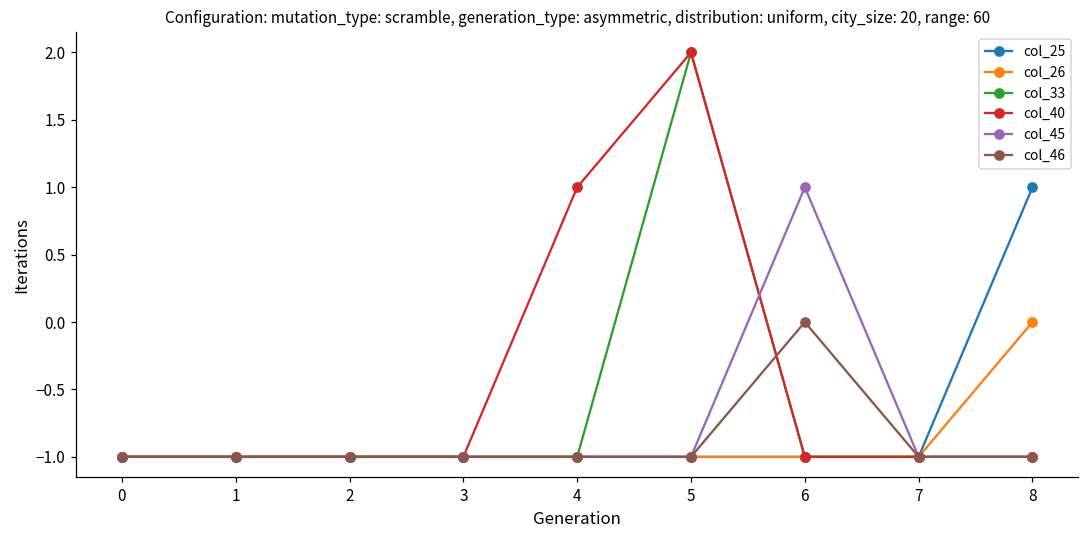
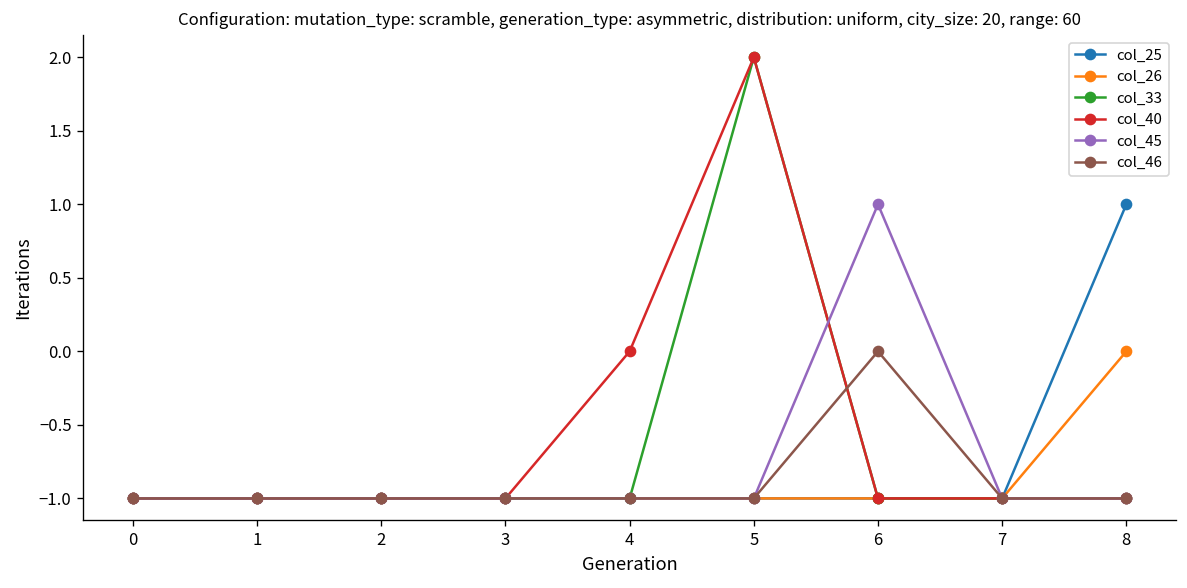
col_40, 4: 1 -> 0
